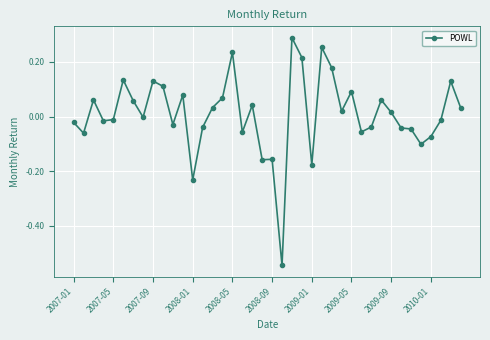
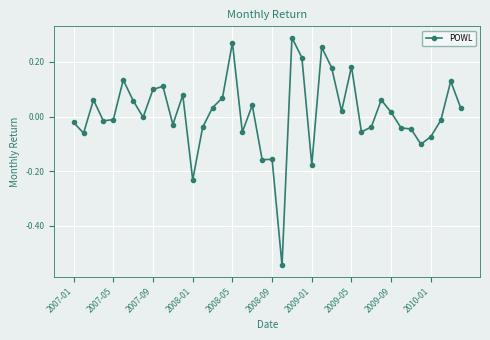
2007-09: 0.13 -> 0.10
2008-05: 0.24 -> 0.27
2009-05: 0.09 -> 0.18
